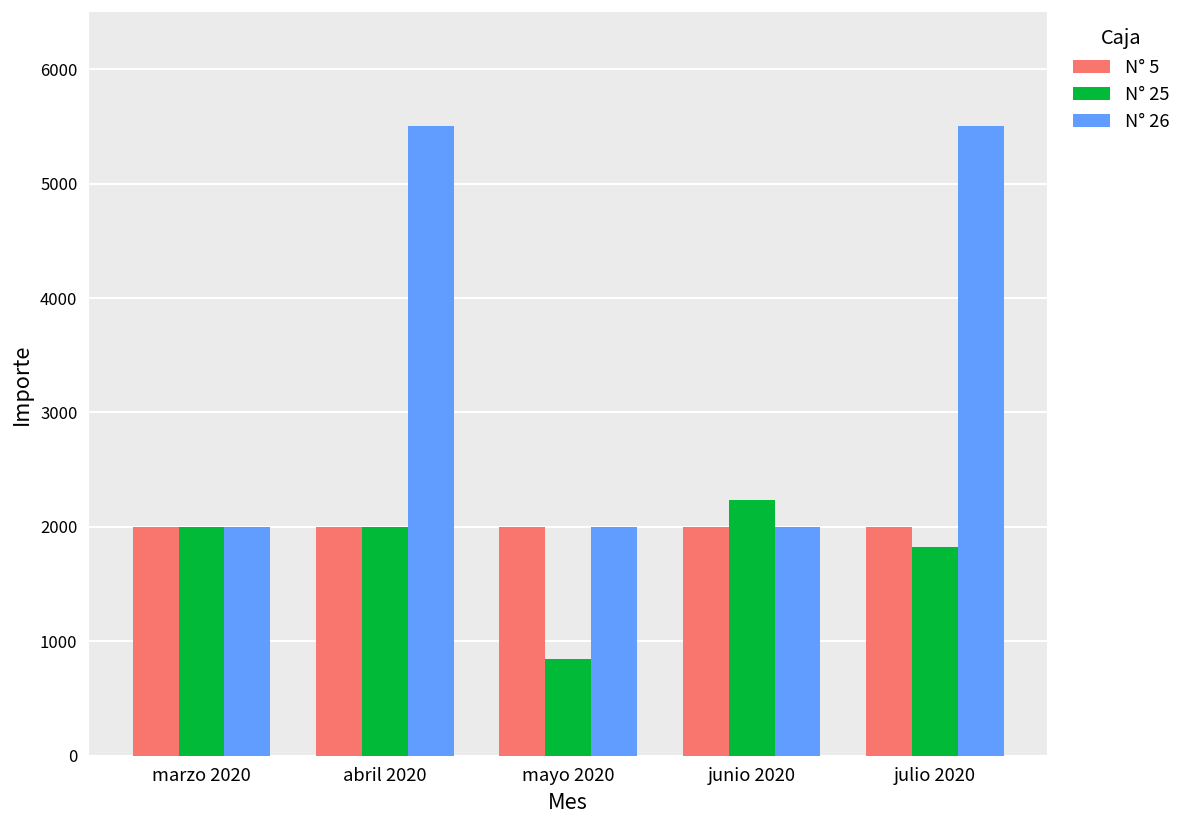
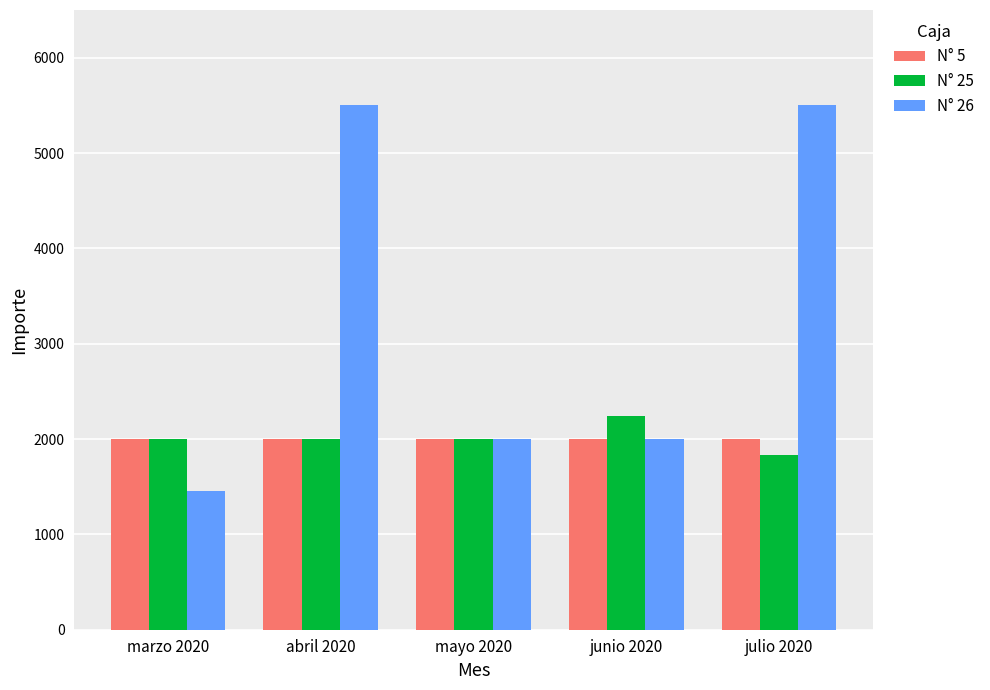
N° 26, marzo 2020: 2000 -> 1500
N° 25, mayo 2020: 800 -> 2000
